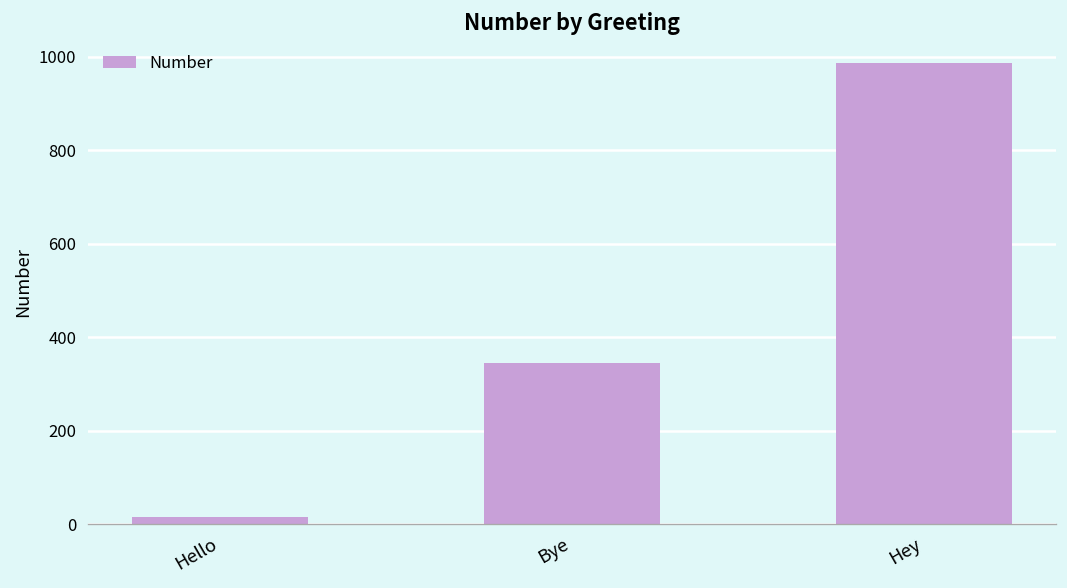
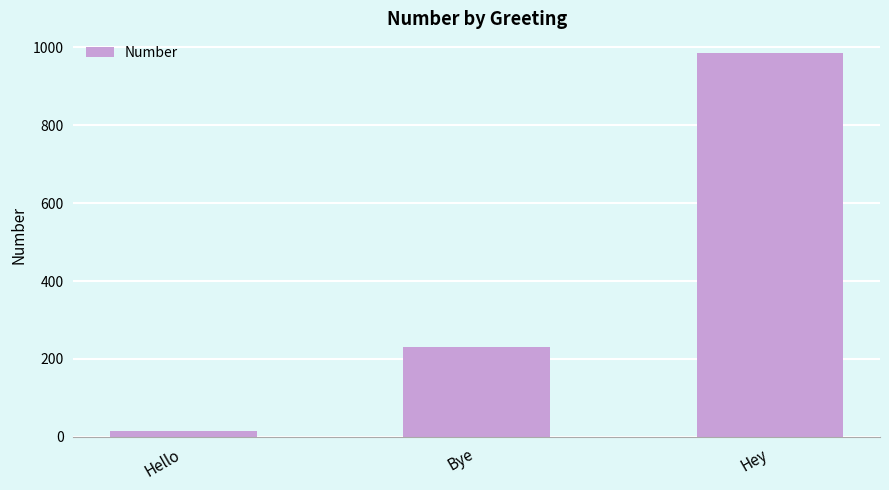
Bye: 350 -> 230
